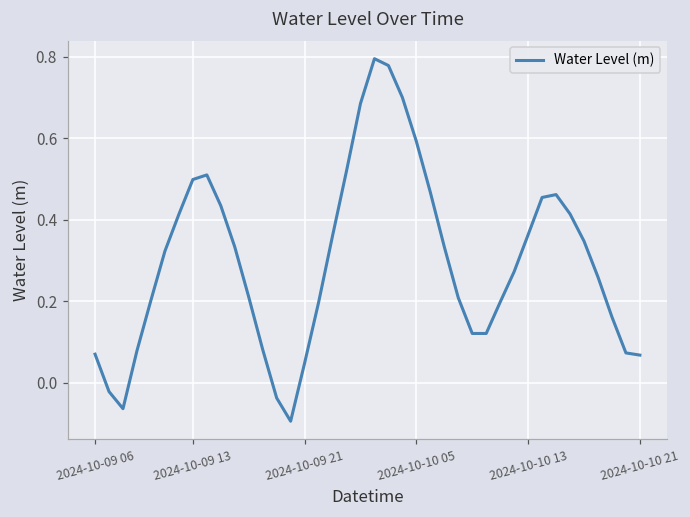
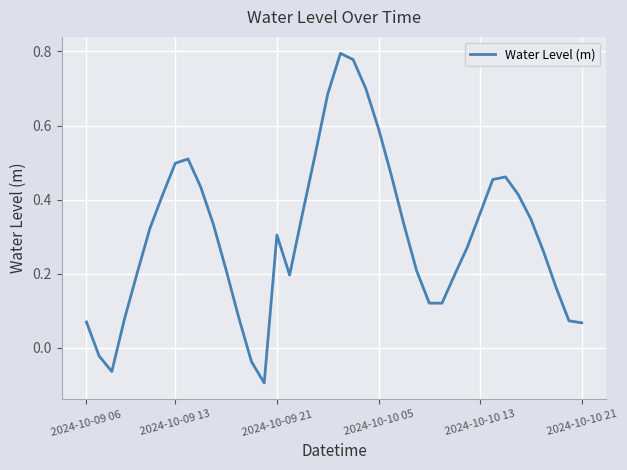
2024-10-09 21: 0.05 -> 0.30
